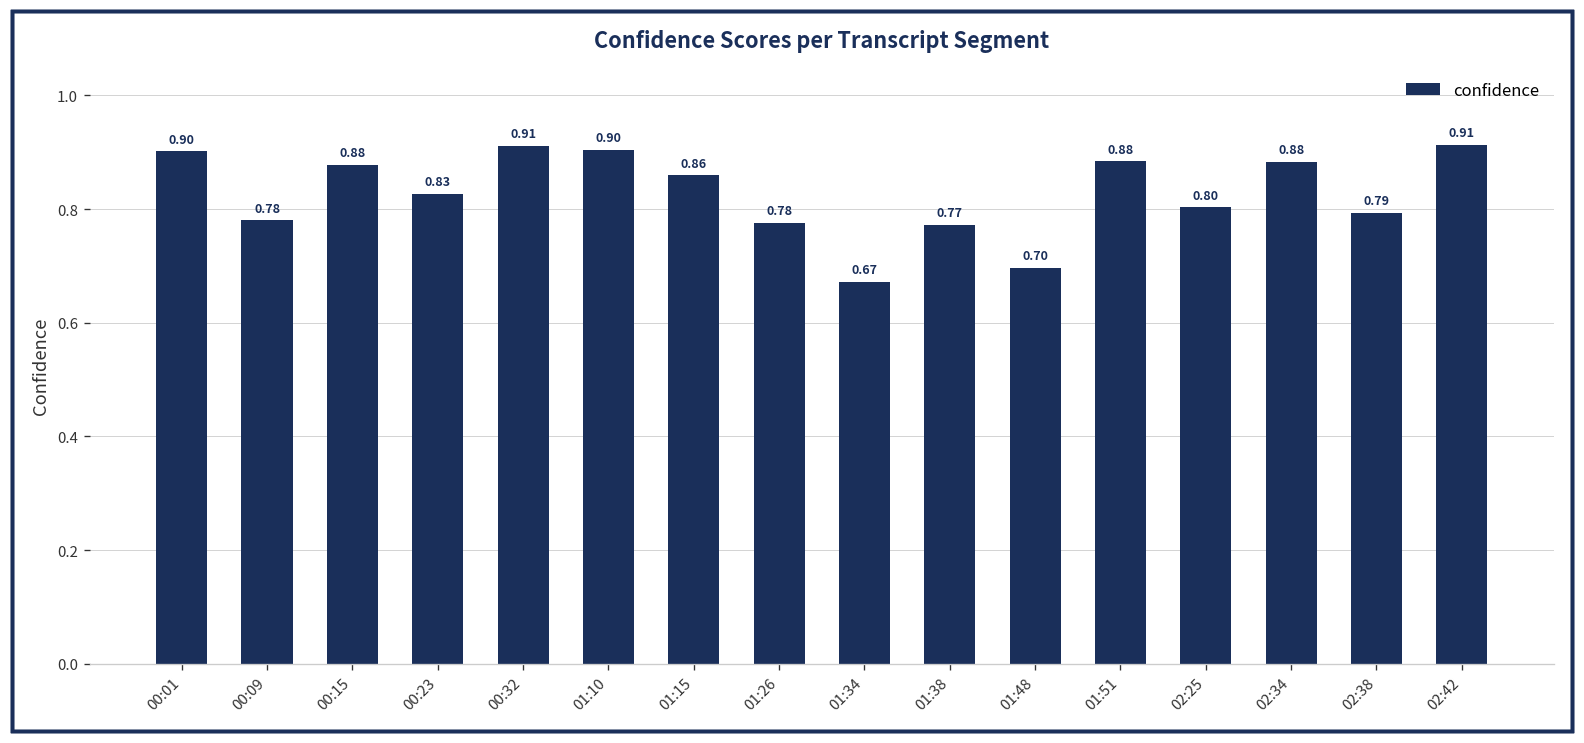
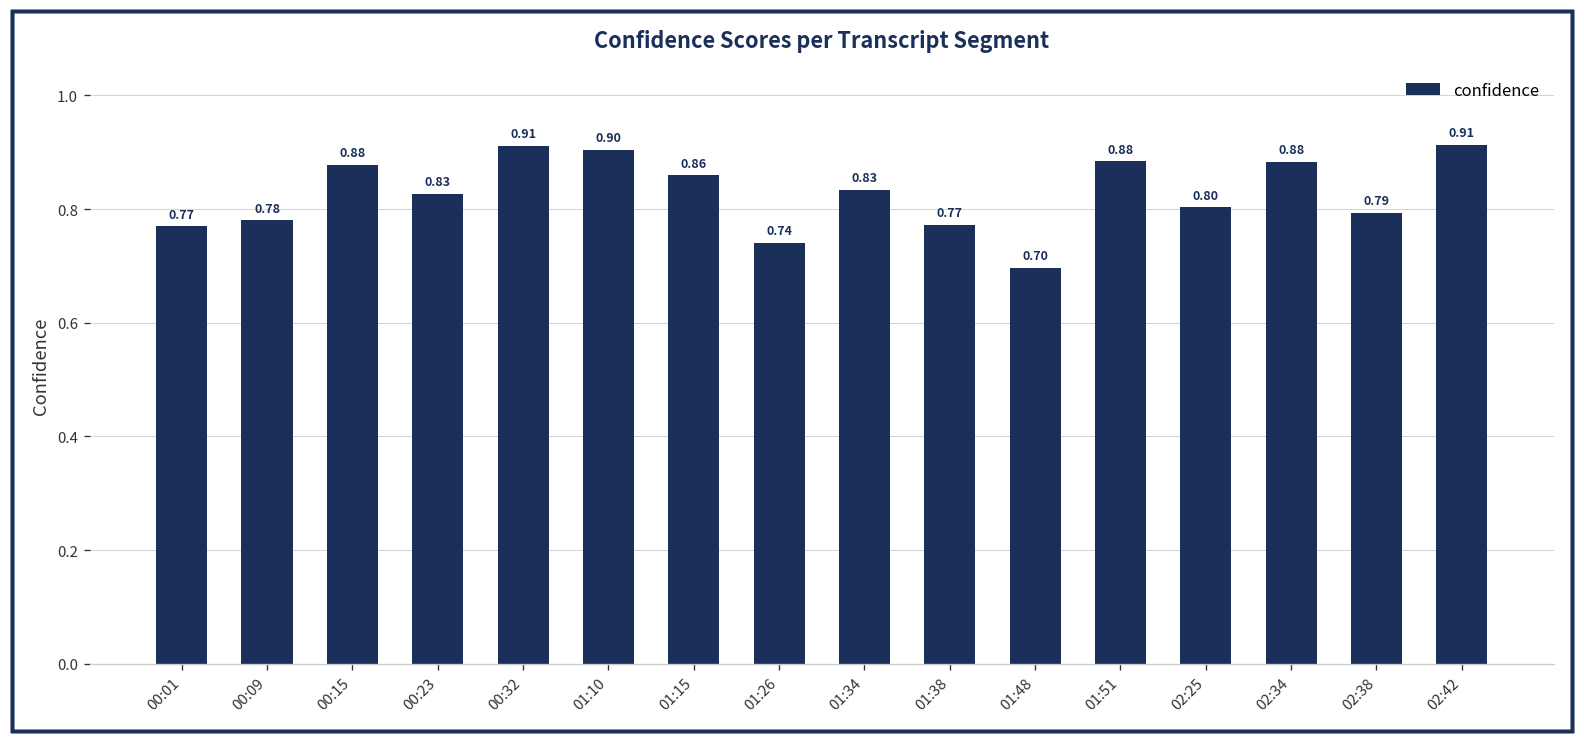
00:01: 0.90 -> 0.77
01:26: 0.78 -> 0.74
01:34: 0.67 -> 0.83
